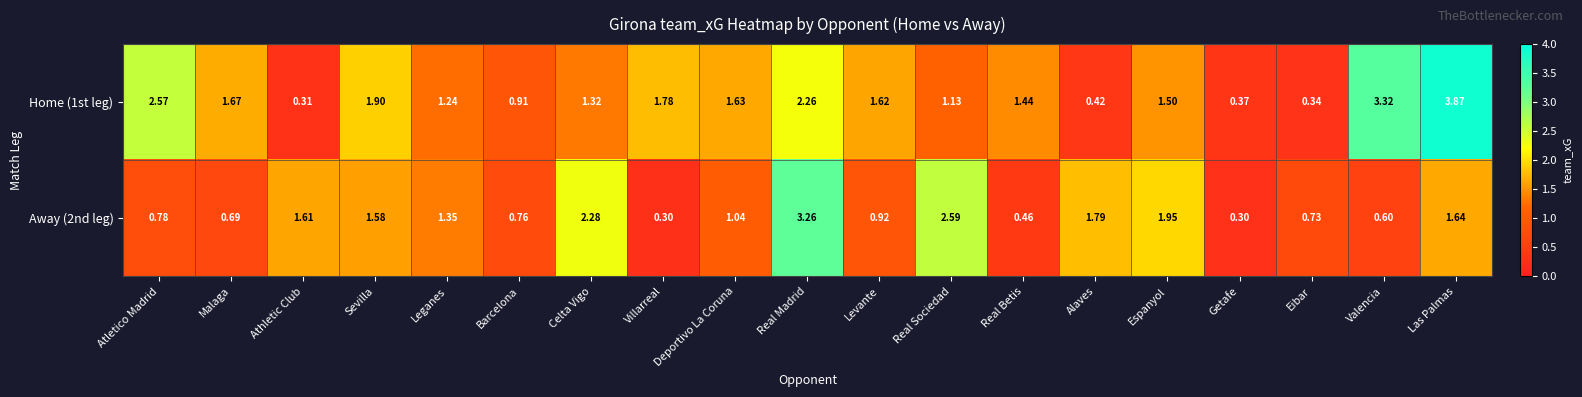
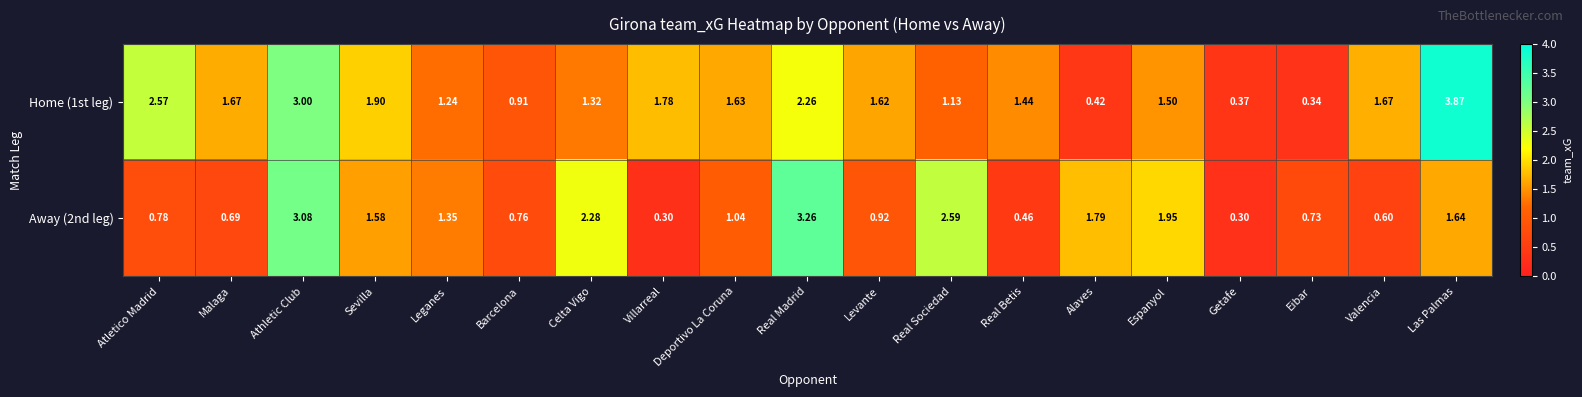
Home (1st leg), Athletic Club: 0.31 -> 3.00
Home (1st leg), Valencia: 3.32 -> 1.67
Away (2nd leg), Athletic Club: 1.61 -> 3.08
